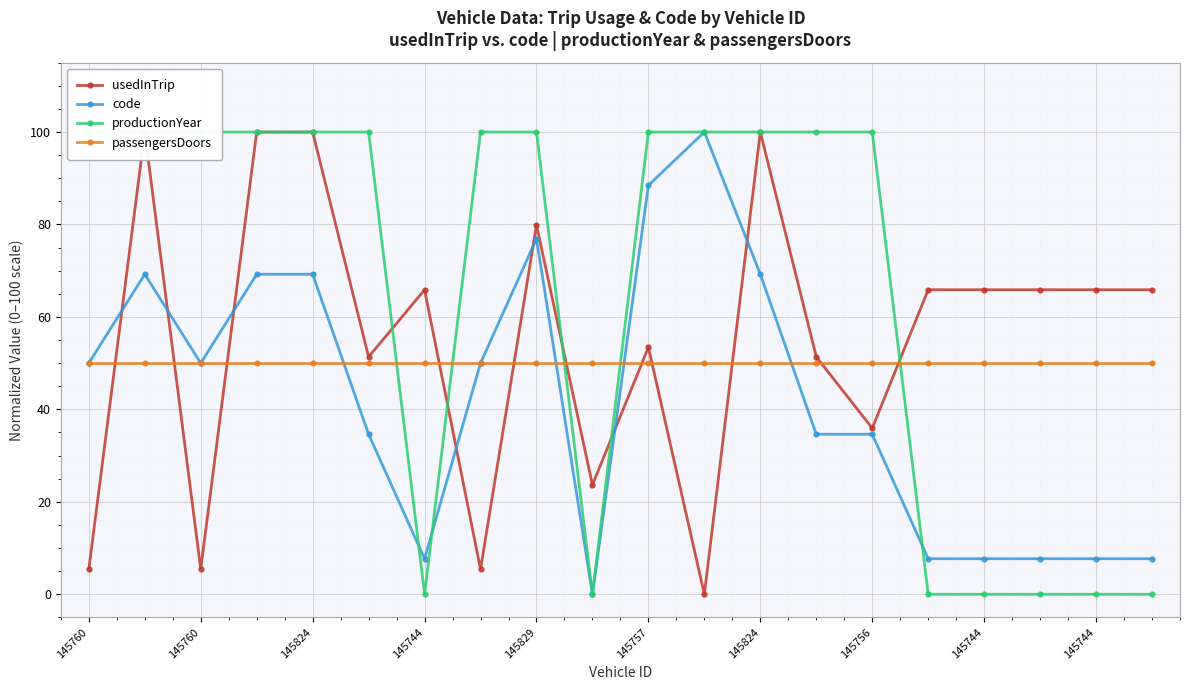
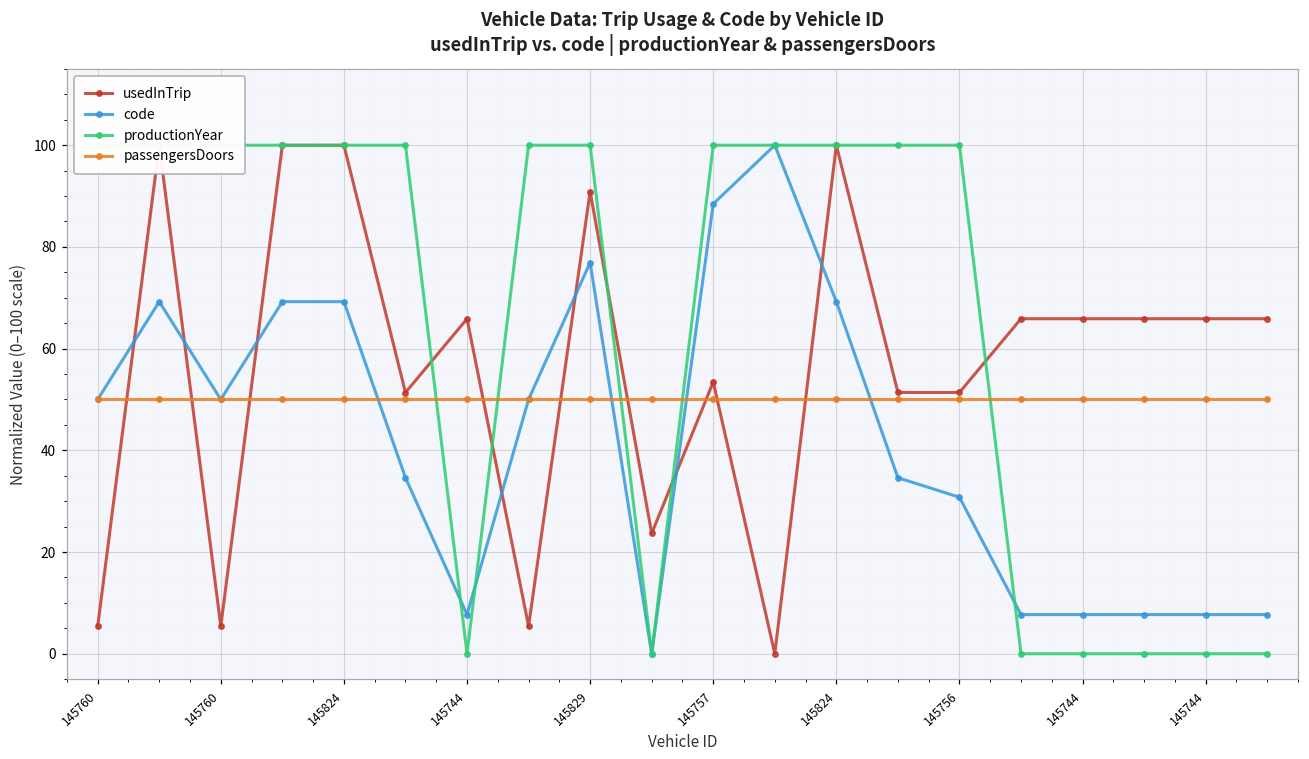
usedInTrip, 145829: 80 -> 91
usedInTrip, 145756: 36 -> 51
code, 145756: 35 -> 31
